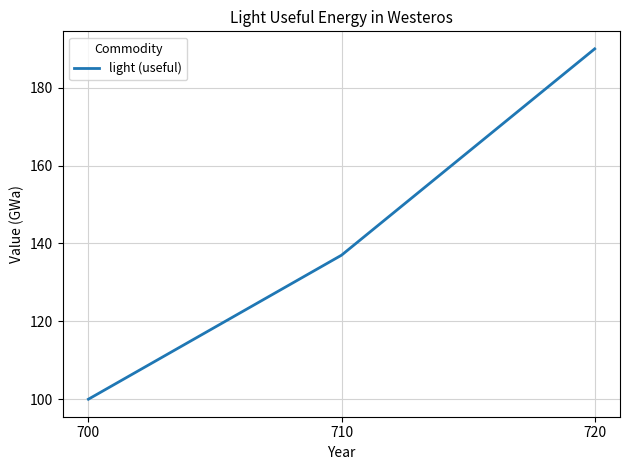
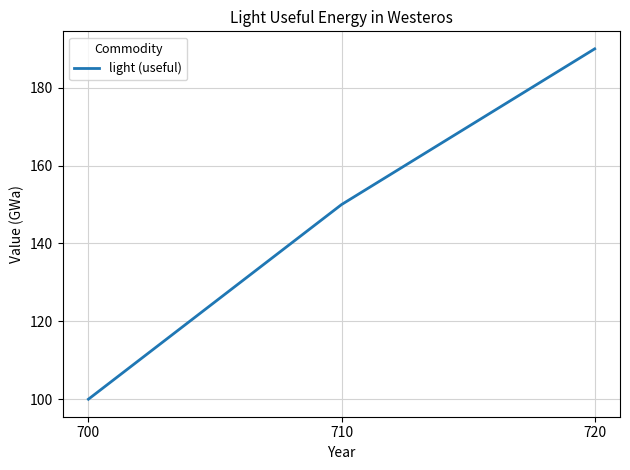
710: 137 -> 150
